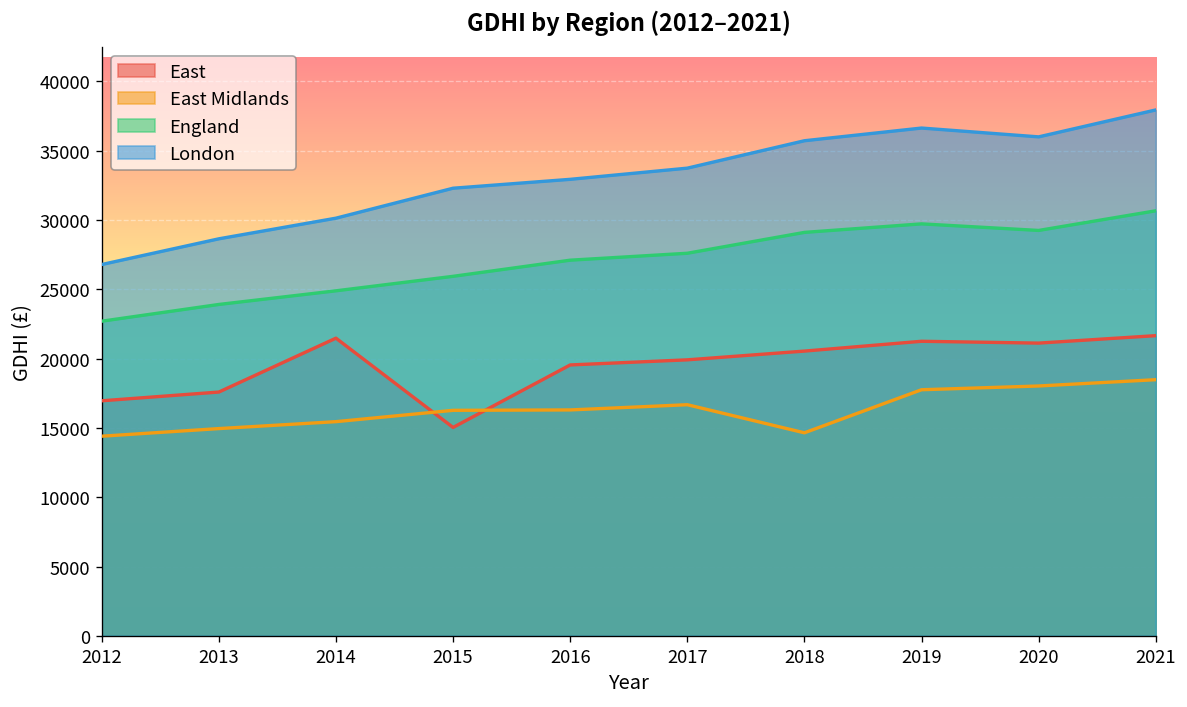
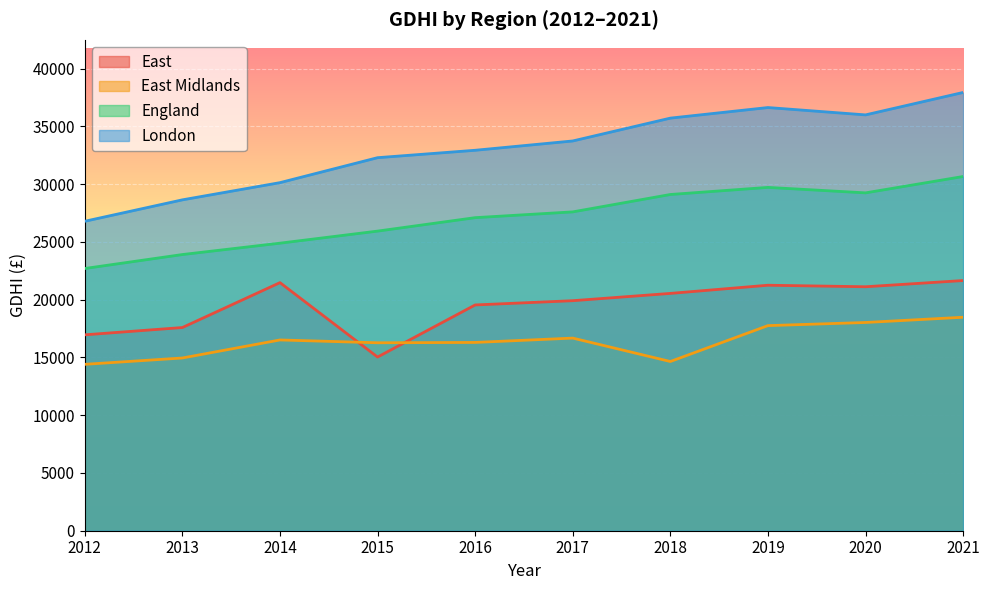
East Midlands, 2014: 15500 -> 16500
